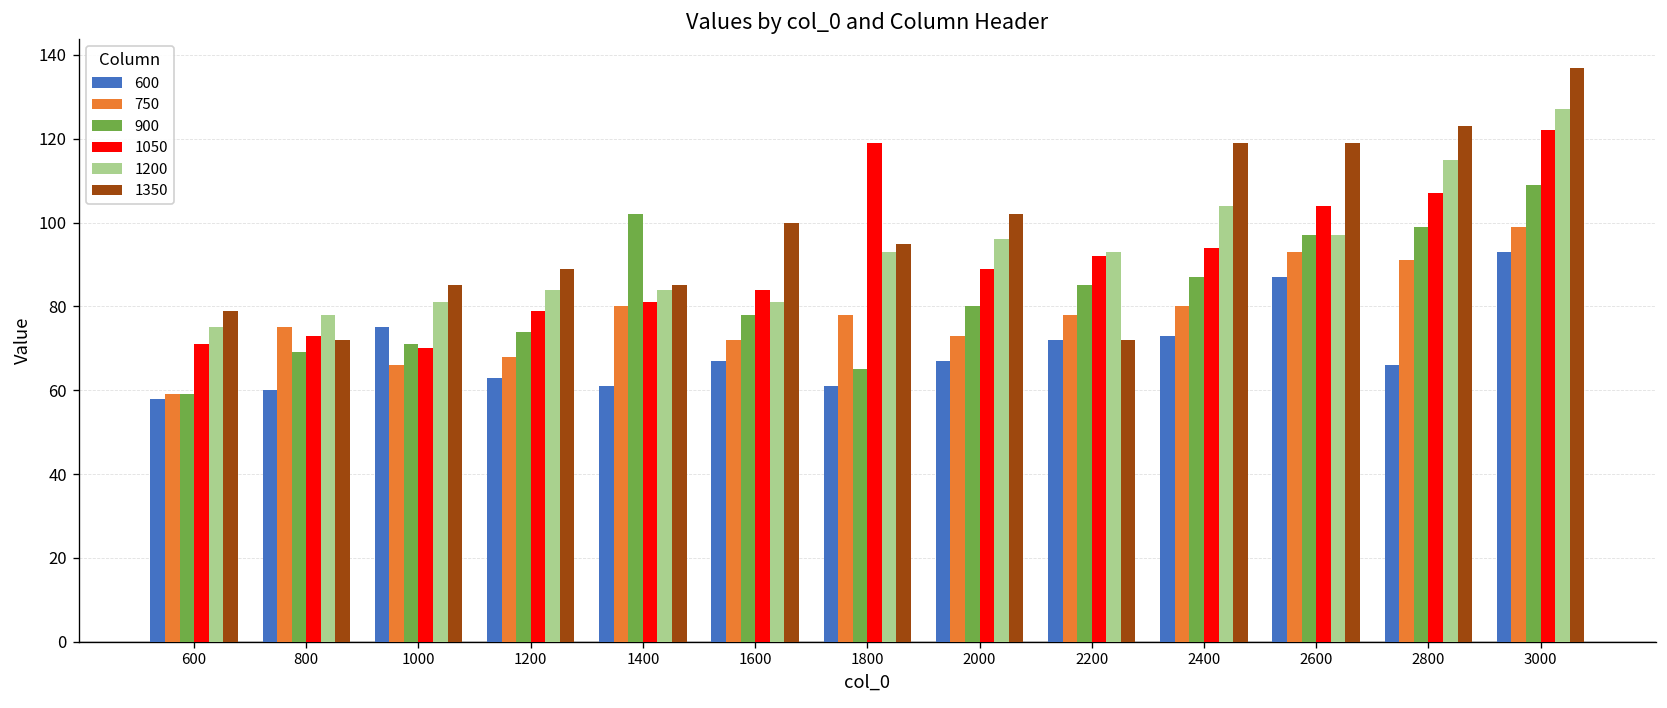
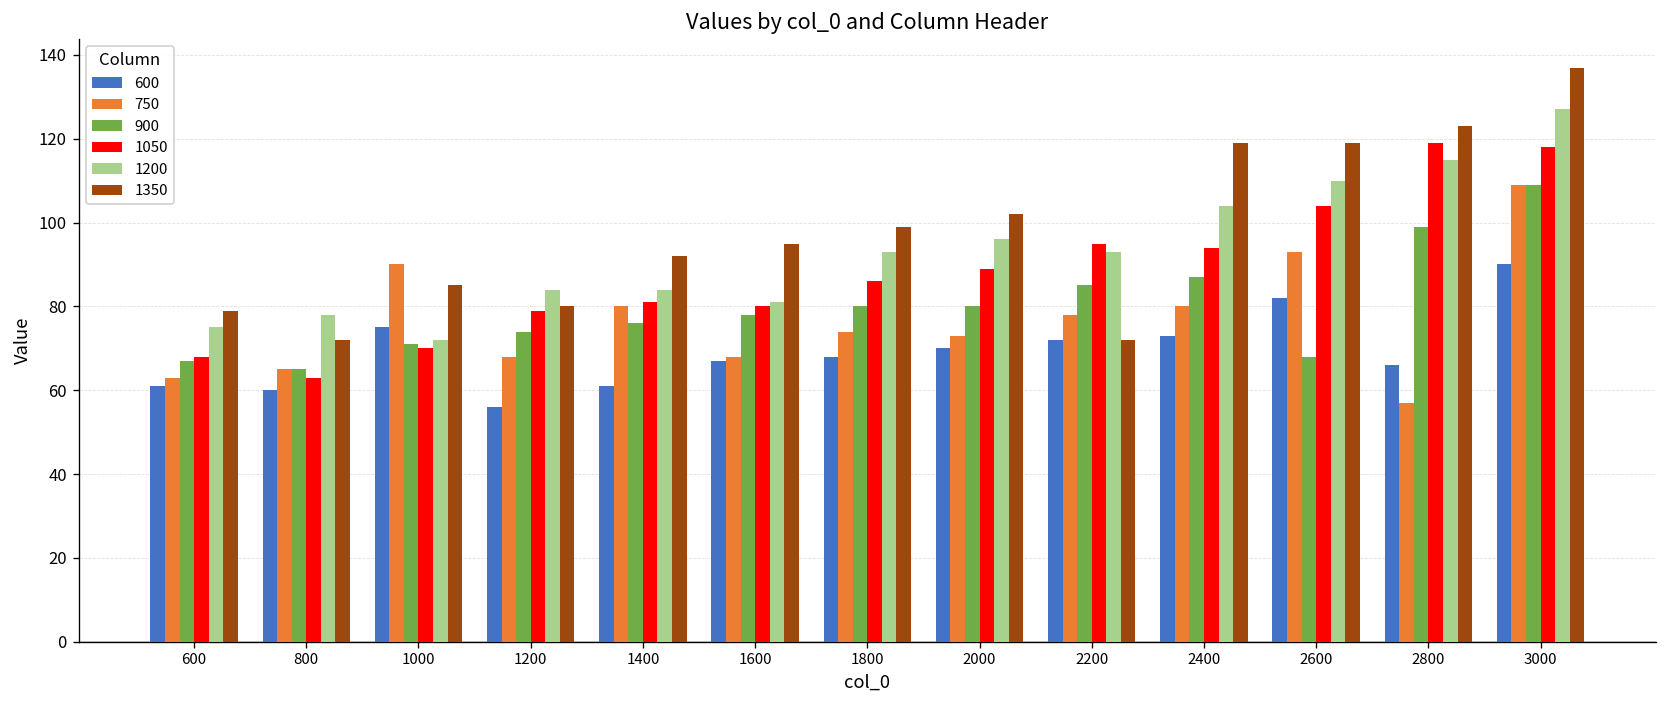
600, 600: 58 -> 61
750, 600: 59 -> 63
900, 600: 59 -> 67
1050, 600: 71 -> 68
750, 800: 75 -> 65
900, 800: 69 -> 65
1050, 800: 73 -> 63
750, 1000: 66 -> 90
1200, 1000: 81 -> 72
600, 1200: 63 -> 56
1350, 1200: 89 -> 80
900, 1400: 102 -> 76
1350, 1400: 85 -> 92
750, 1600: 72 -> 68
1050, 1600: 84 -> 80
1350, 1600: 100 -> 95
600, 1800: 61 -> 68
750, 1800: 78 -> 74
900, 1800: 65 -> 80
1050, 1800: 119 -> 86
1350, 1800: 95 -> 99
600, 2000: 67 -> 70
1050, 2200: 92 -> 95
600, 2600: 87 -> 82
900, 2600: 97 -> 68
1200, 2600: 97 -> 110
750, 2800: 91 -> 57
1050, 2800: 107 -> 119
600, 3000: 93 -> 90
750, 3000: 99 -> 109
1050, 3000: 122 -> 118
